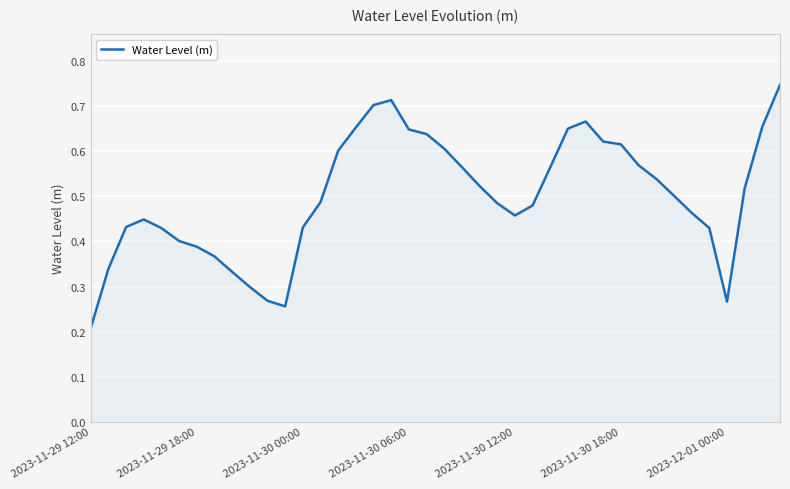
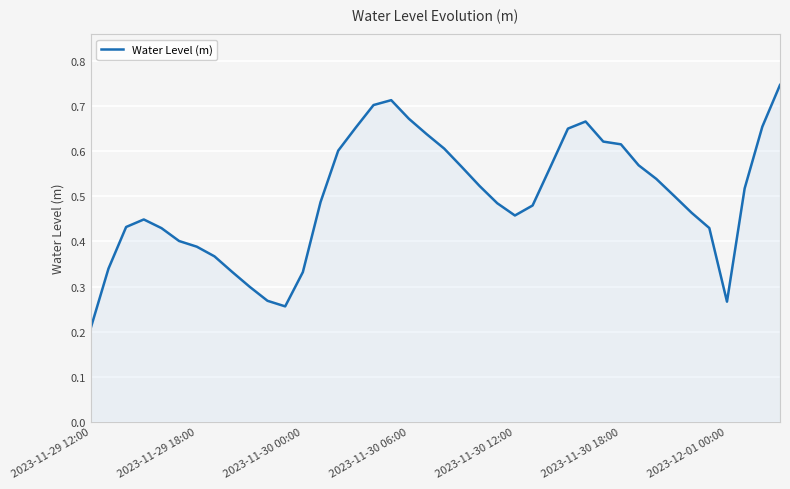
2023-11-30 00:00: 0.43 -> 0.33
2023-11-30 06:00: 0.65 -> 0.67
